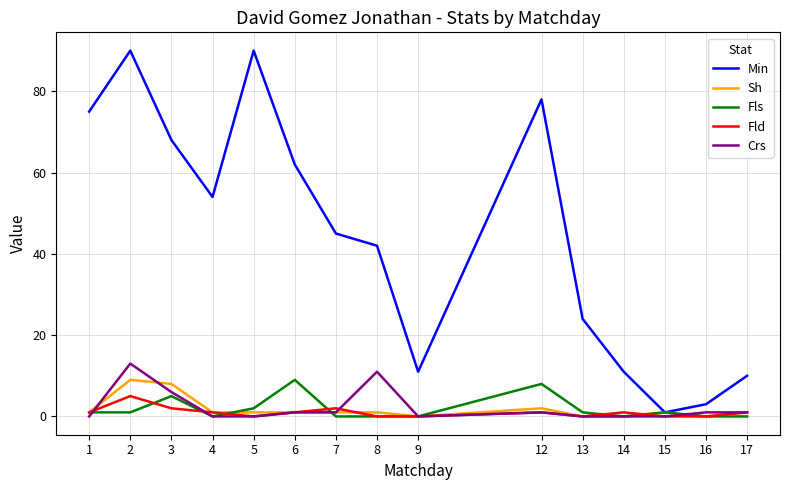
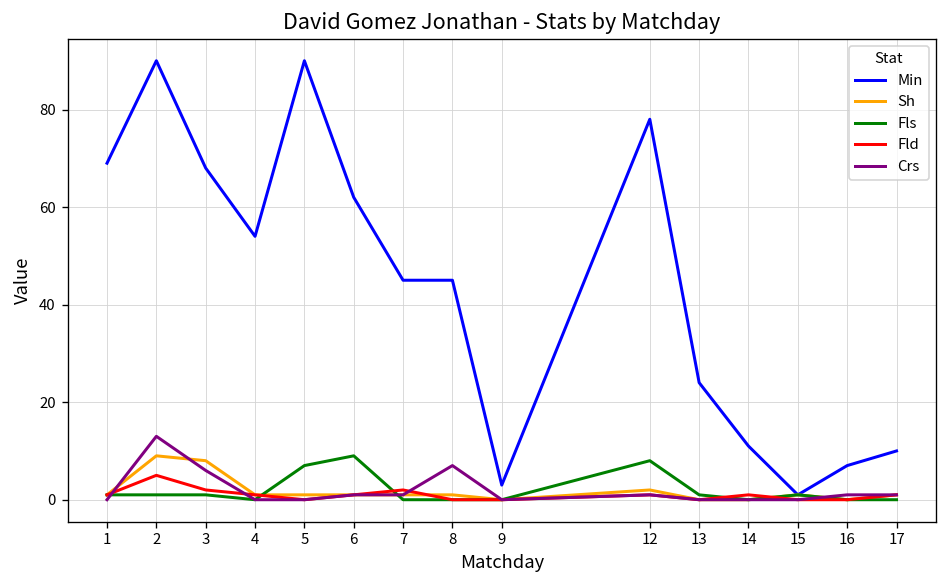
Min, 1: 75 -> 69
Fls, 3: 5 -> 1
Fls, 5: 2 -> 7
Min, 8: 42 -> 45
Crs, 8: 11 -> 7
Min, 9: 11 -> 3
Min, 16: 3 -> 7
